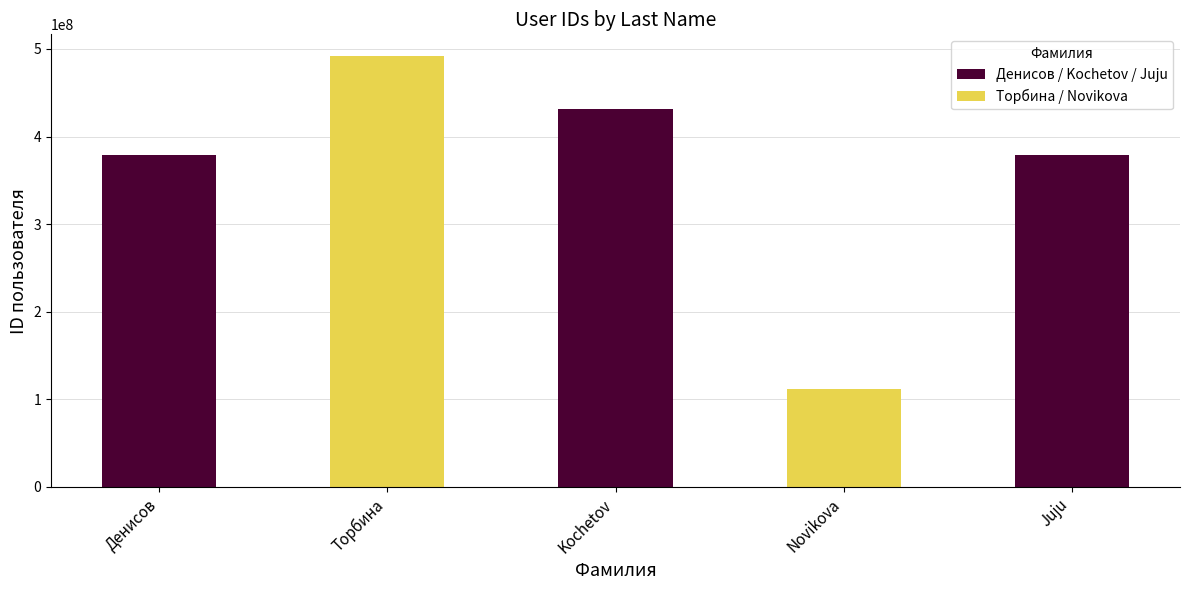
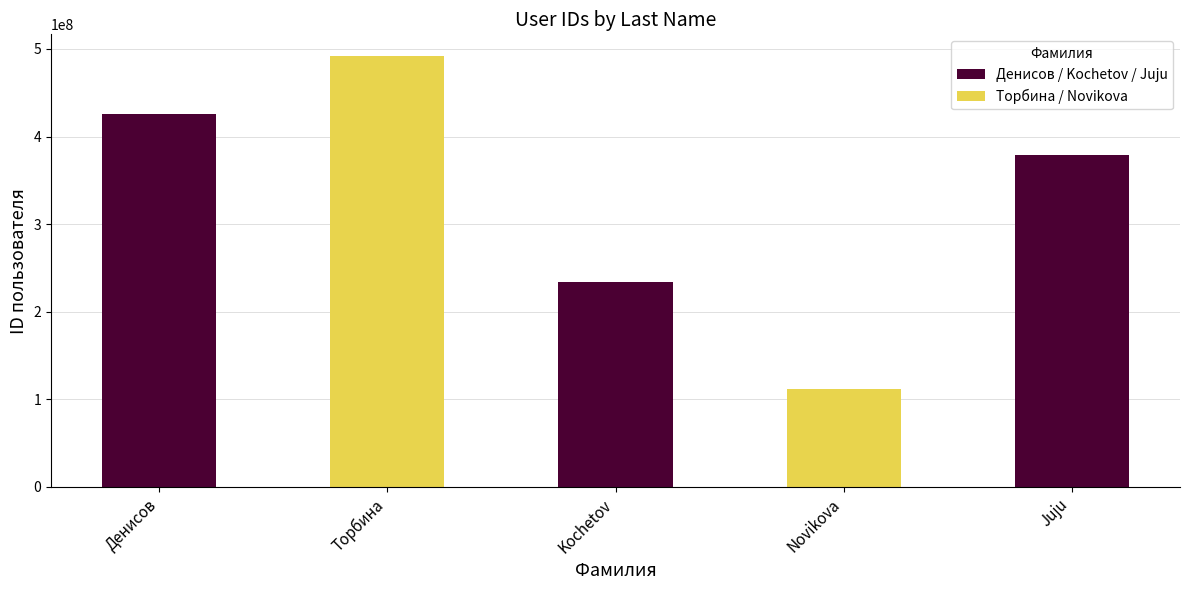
Денисов: 380000000 -> 430000000
Kochetov: 430000000 -> 230000000
